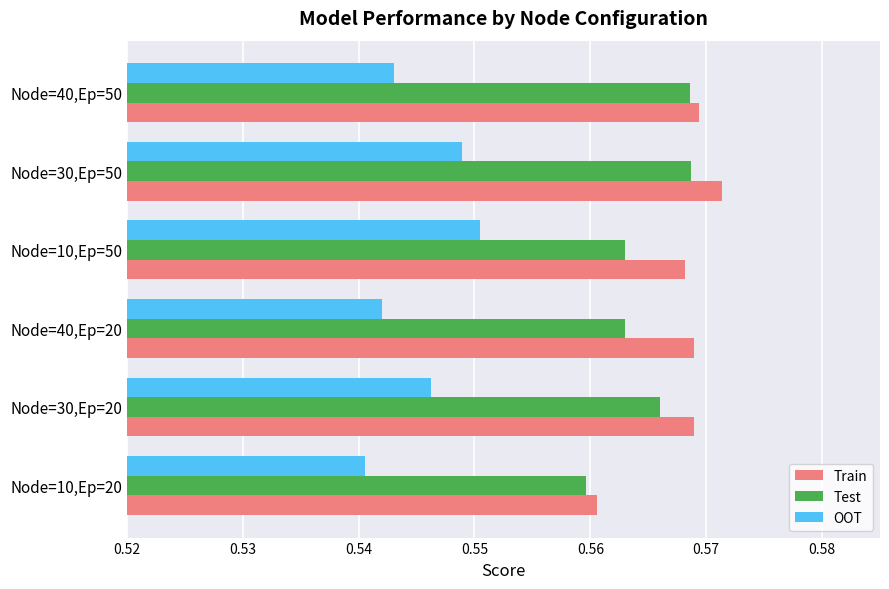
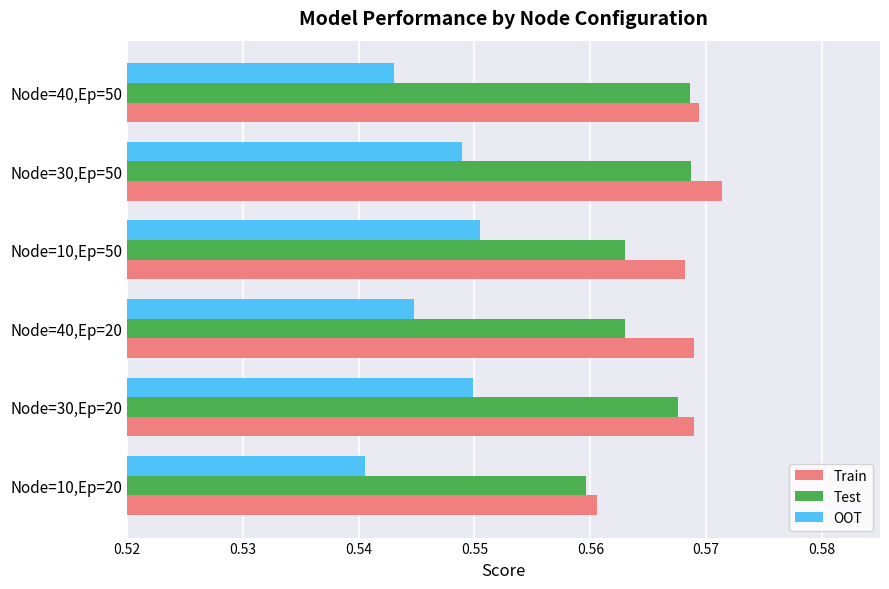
OOT, Node=40,Ep=20: 0.5420 -> 0.5448
OOT, Node=30,Ep=20: 0.5463 -> 0.5499
Test, Node=30,Ep=20: 0.5660 -> 0.5675
